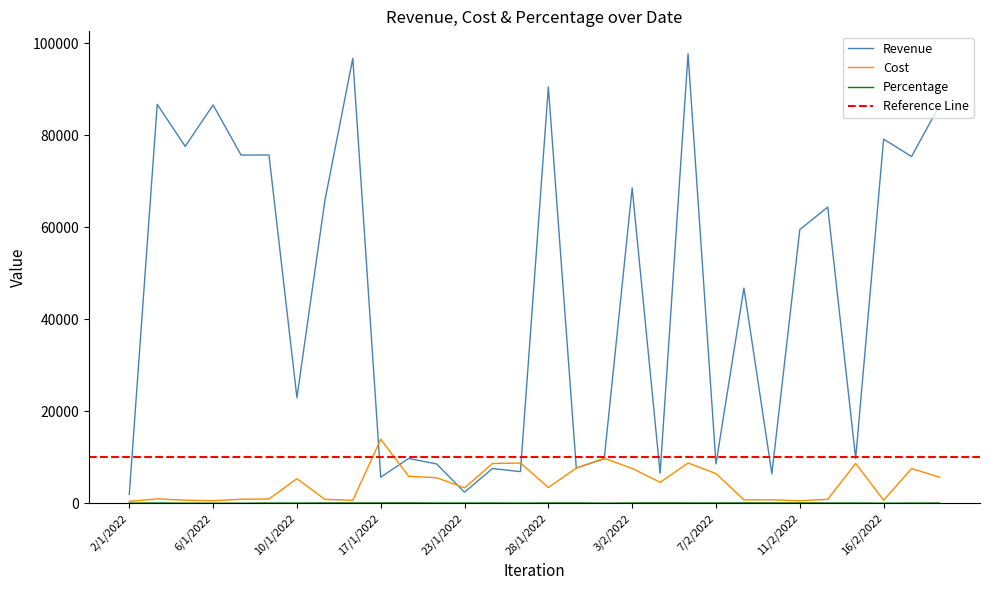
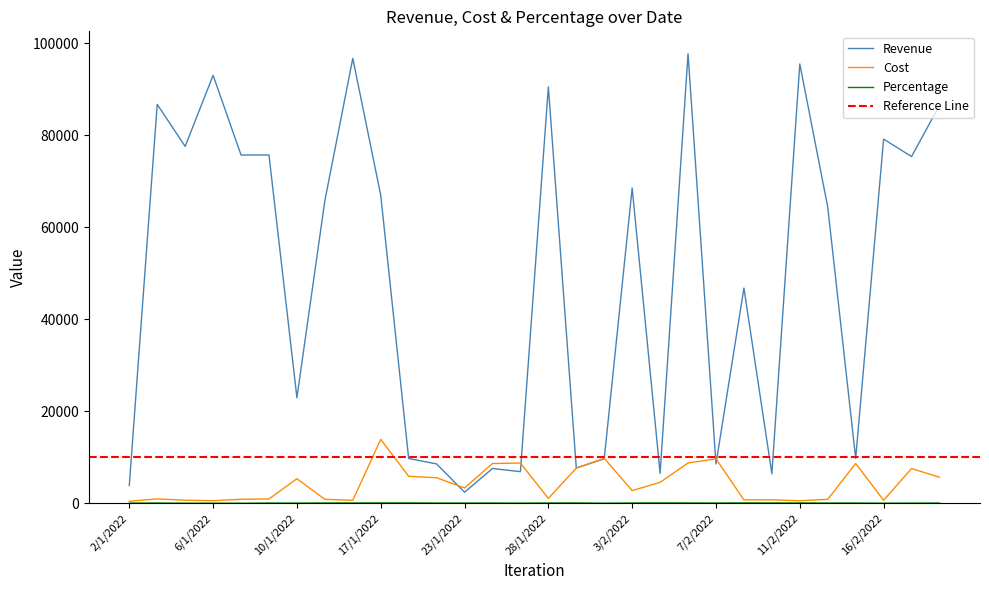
Revenue, 2/1/2022: 2000 -> 4000
Revenue, 6/1/2022: 87000 -> 93000
Revenue, 17/1/2022: 6000 -> 67000
Cost, 28/1/2022: 3000 -> 1000
Cost, 3/2/2022: 8000 -> 3000
Cost, 7/2/2022: 6000 -> 10000
Revenue, 11/2/2022: 59000 -> 95000
